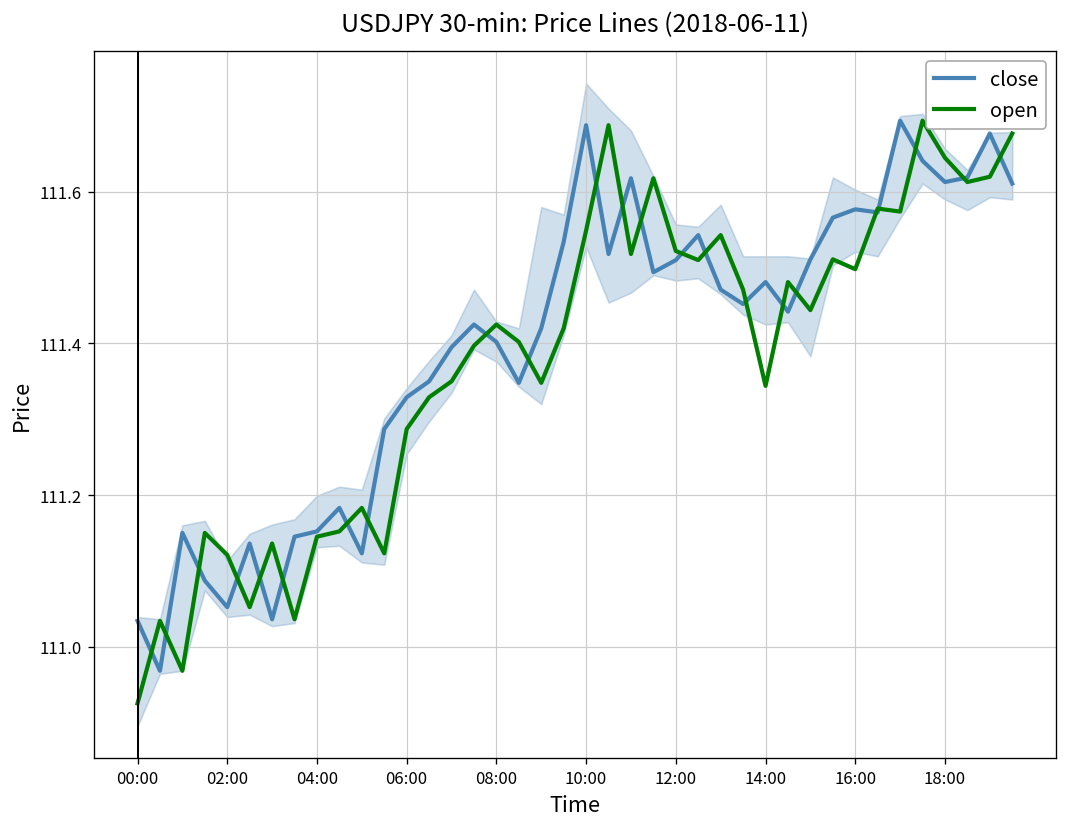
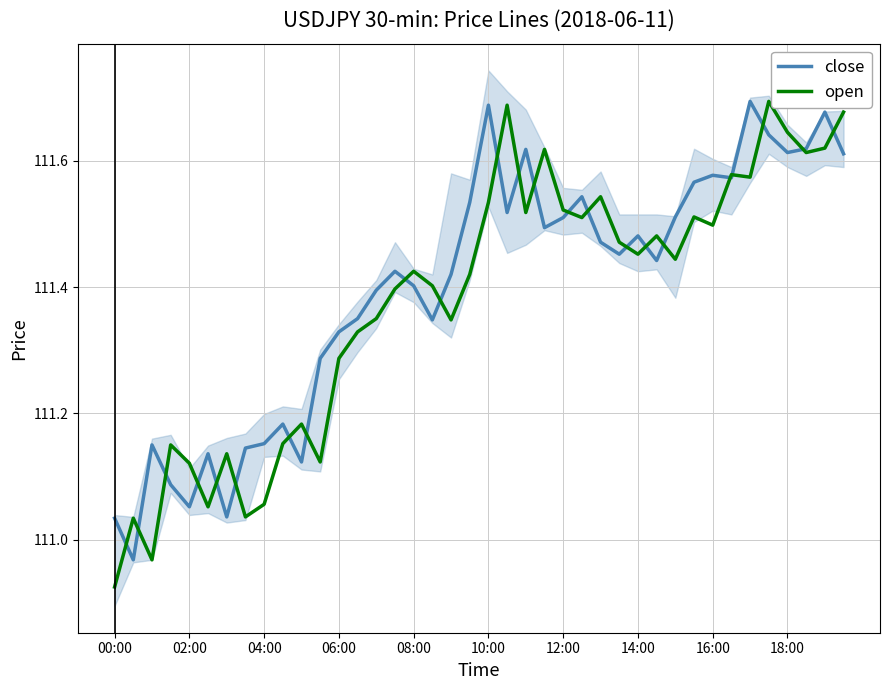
open, 04:00: 111.15 -> 111.06
open, 10:00: 111.55 -> 111.53
open, 14:00: 111.34 -> 111.45
